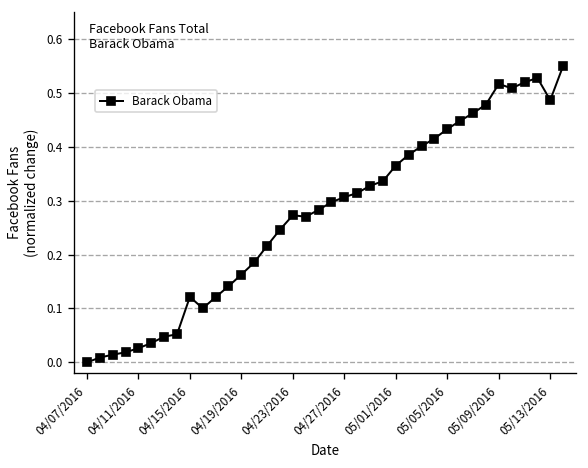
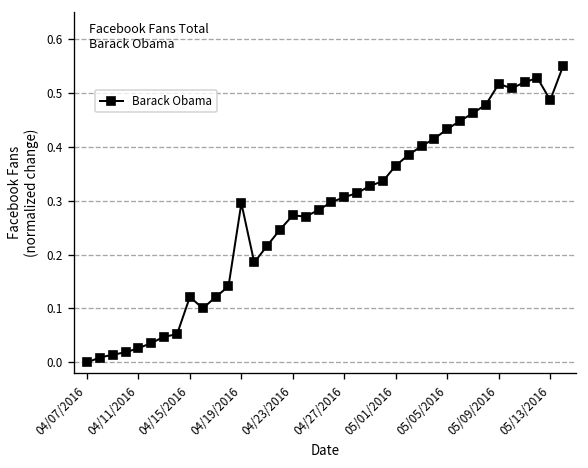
04/19/2016: 0.16 -> 0.30
